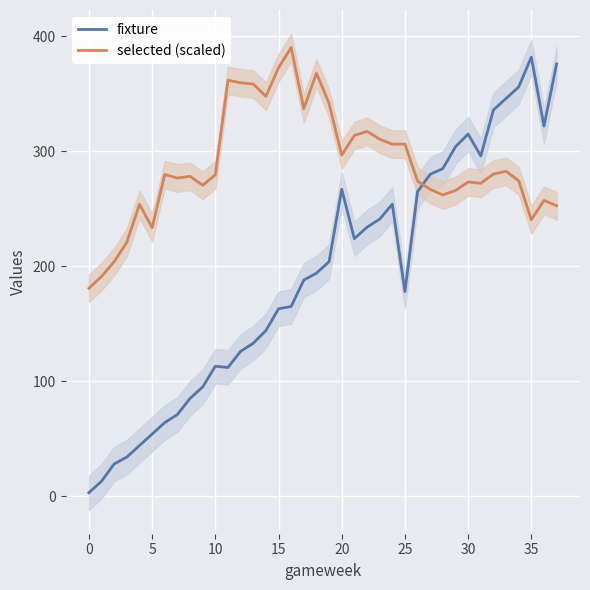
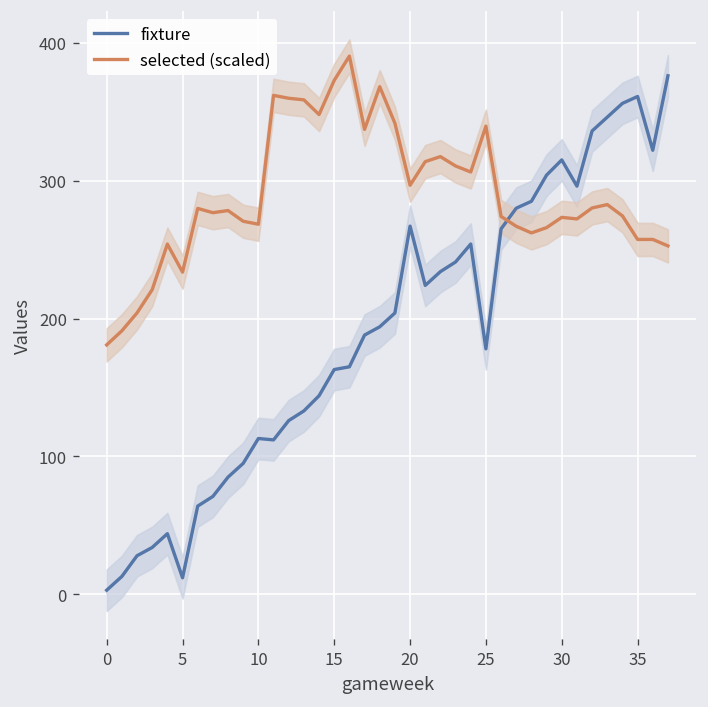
fixture, 5: 54 -> 12
selected (scaled), 10: 280 -> 268
selected (scaled), 25: 306 -> 339
fixture, 35: 382 -> 361
selected (scaled), 35: 240 -> 257
